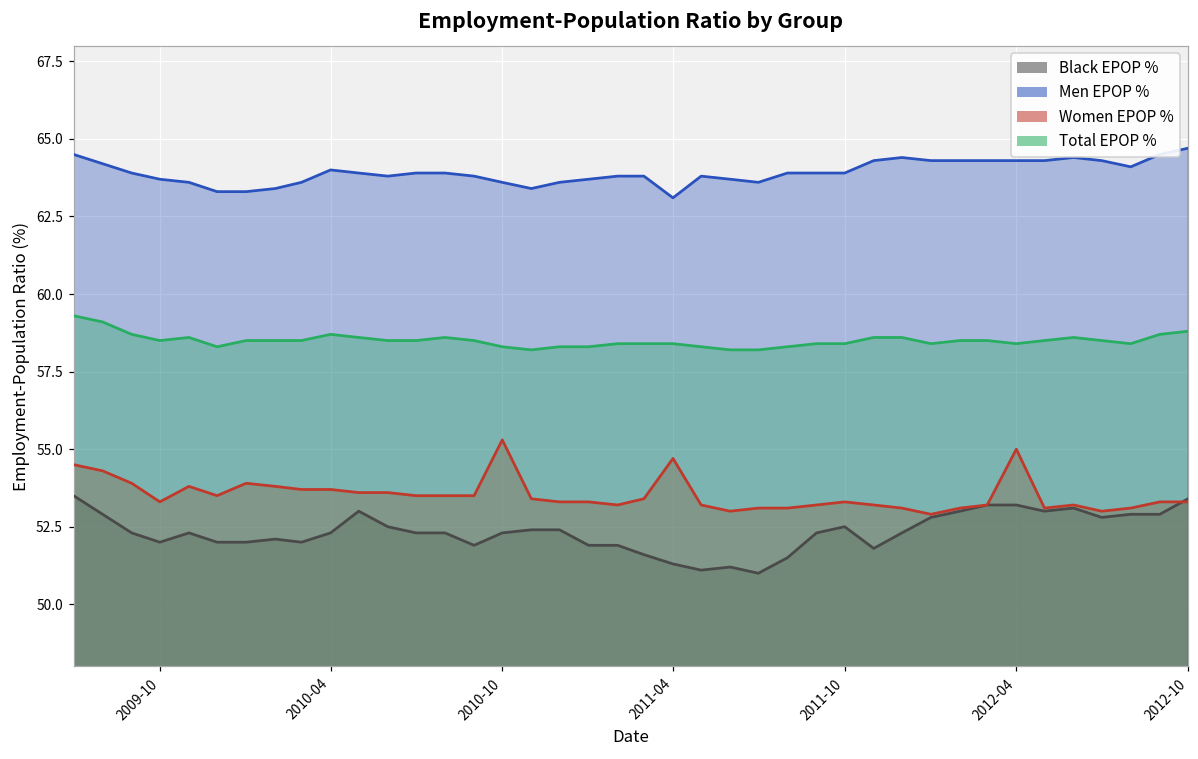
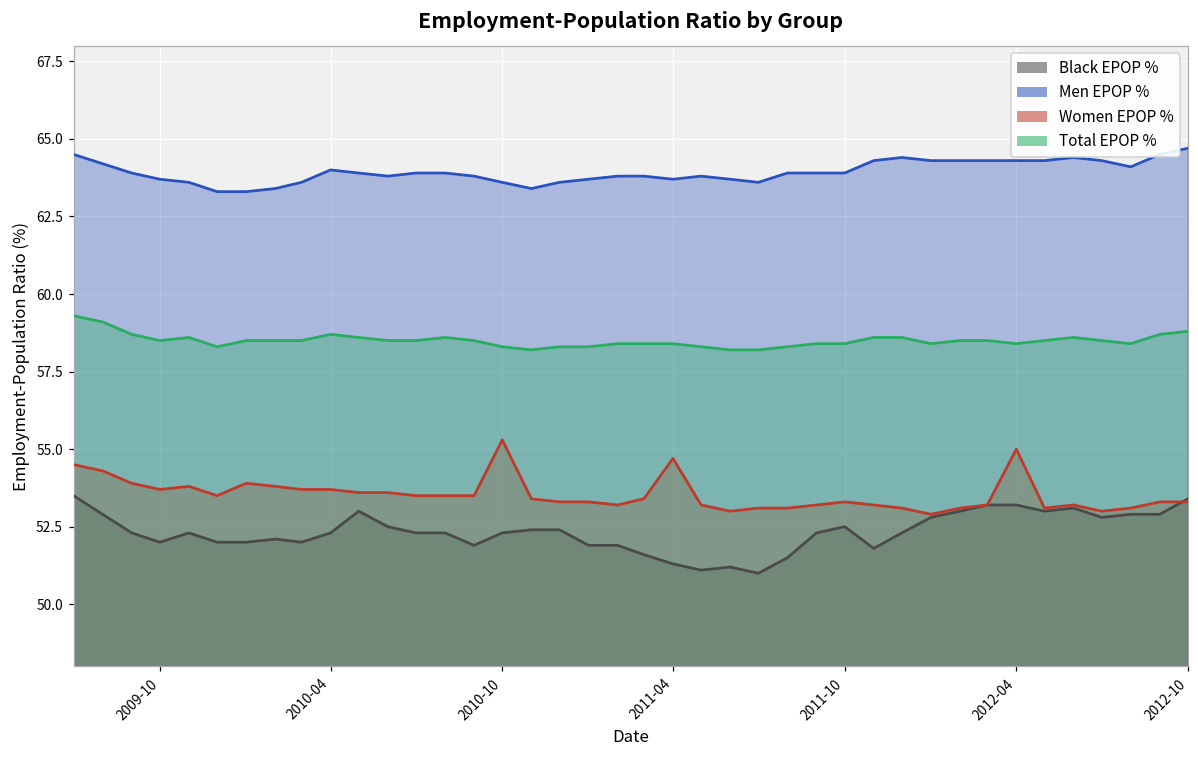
Women EPOP %, 2009-10: 53.3 -> 53.7
Men EPOP %, 2011-04: 63.1 -> 63.7
